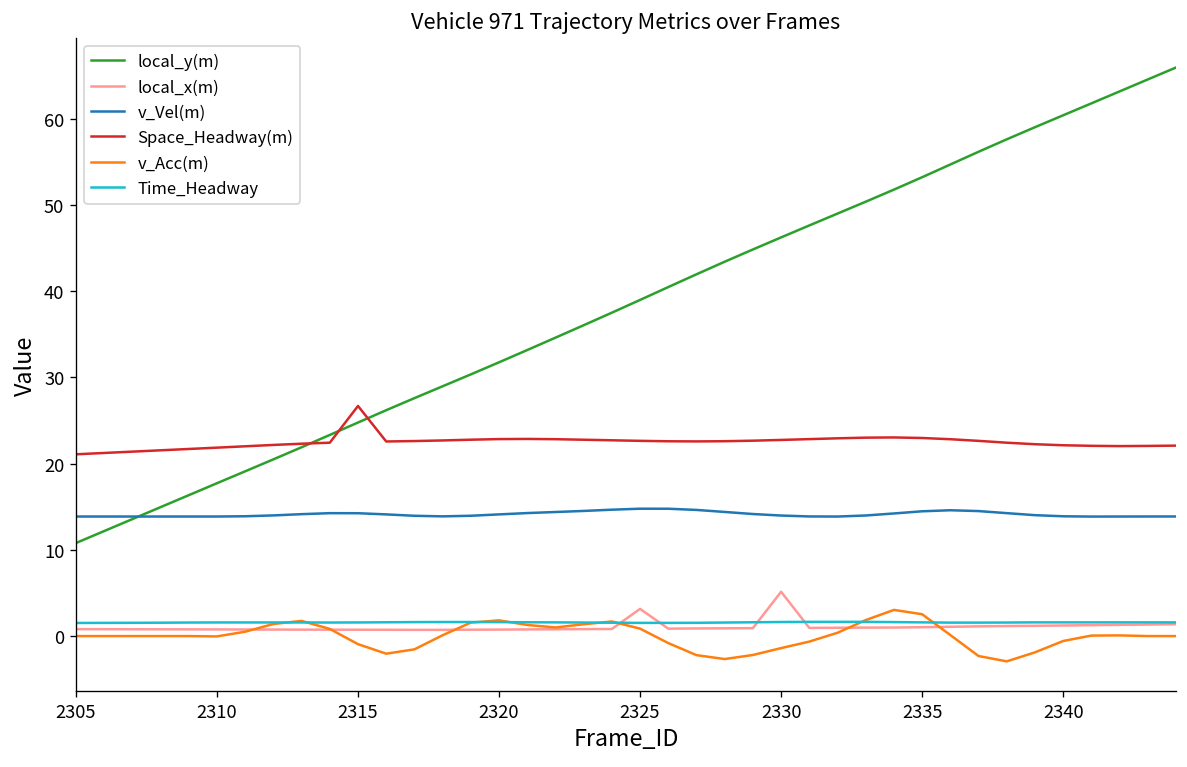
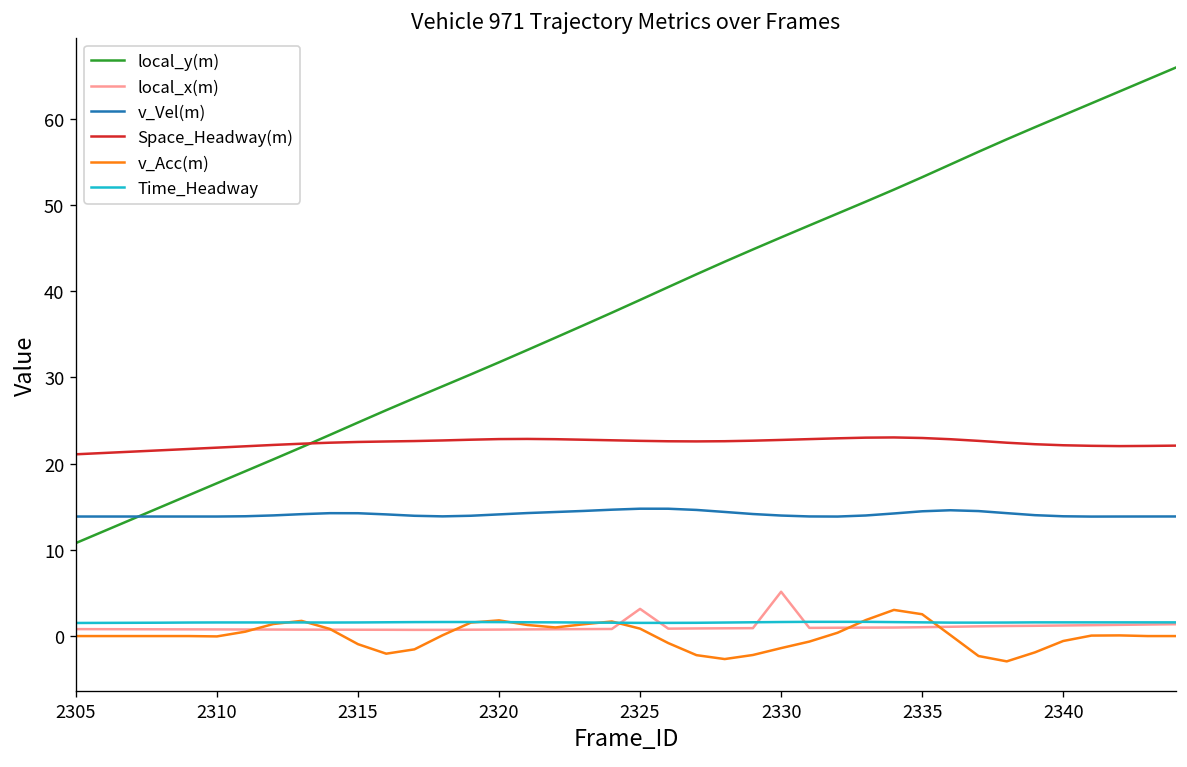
Space_Headway(m), 2315: 27 -> 23
